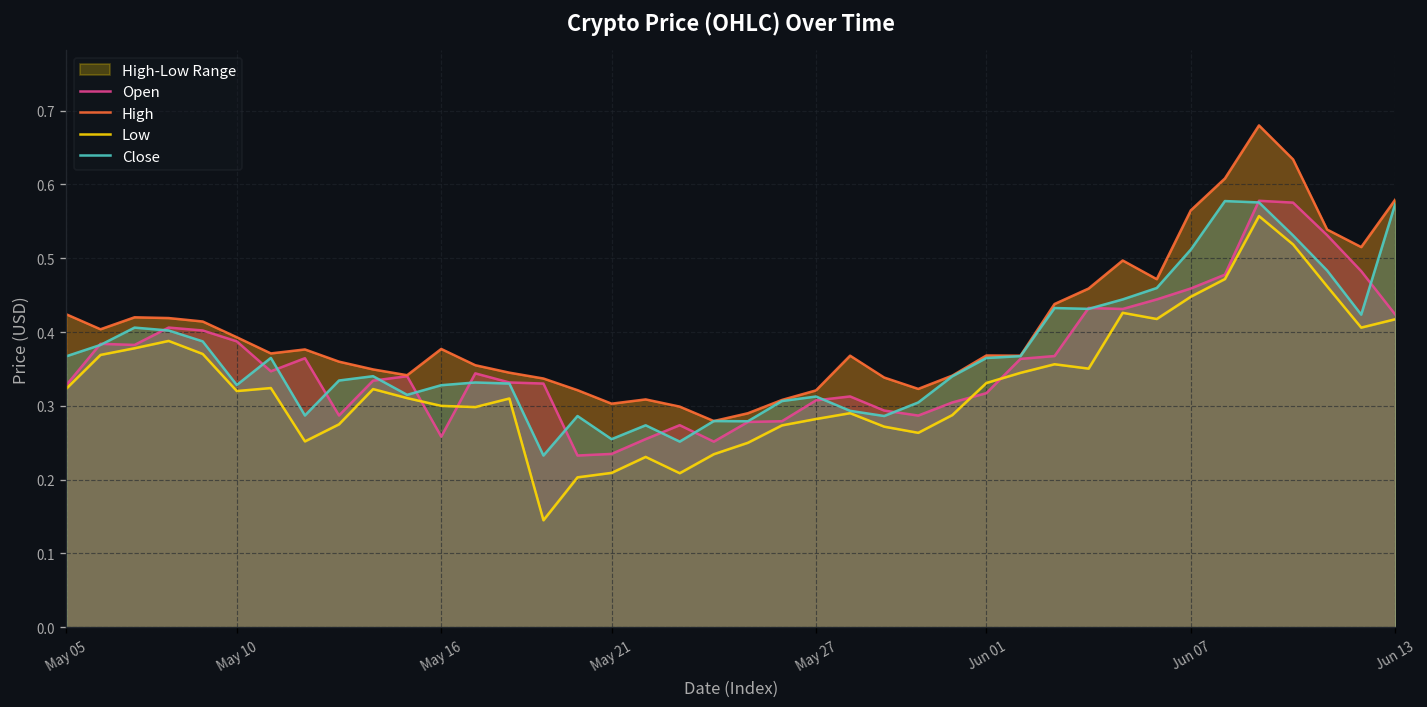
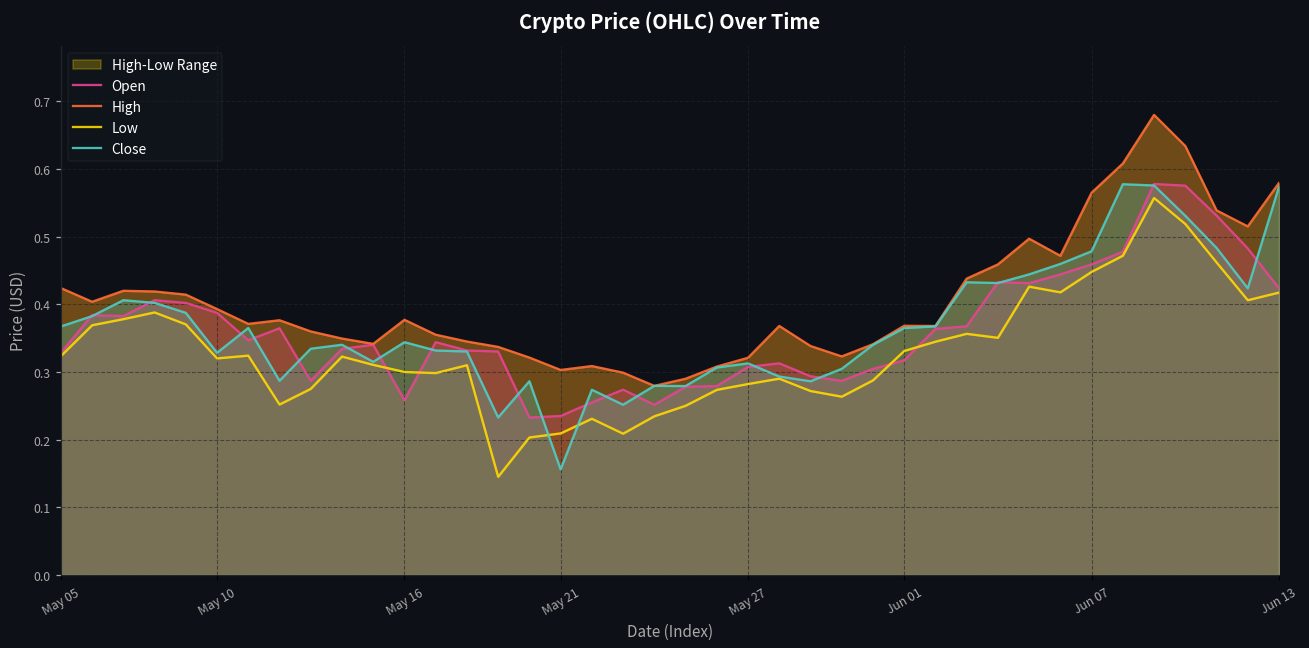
Close, May 16: 0.33 -> 0.34
Close, May 21: 0.25 -> 0.16
Close, Jun 07: 0.51 -> 0.48
